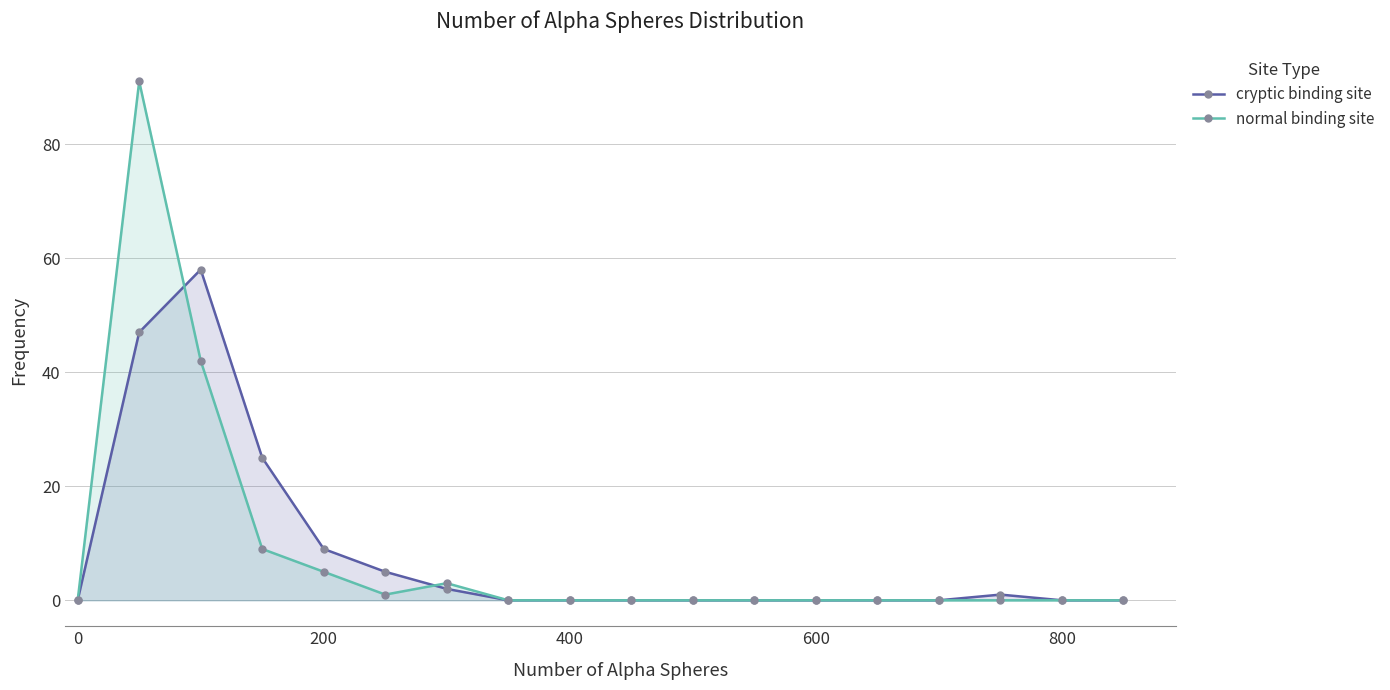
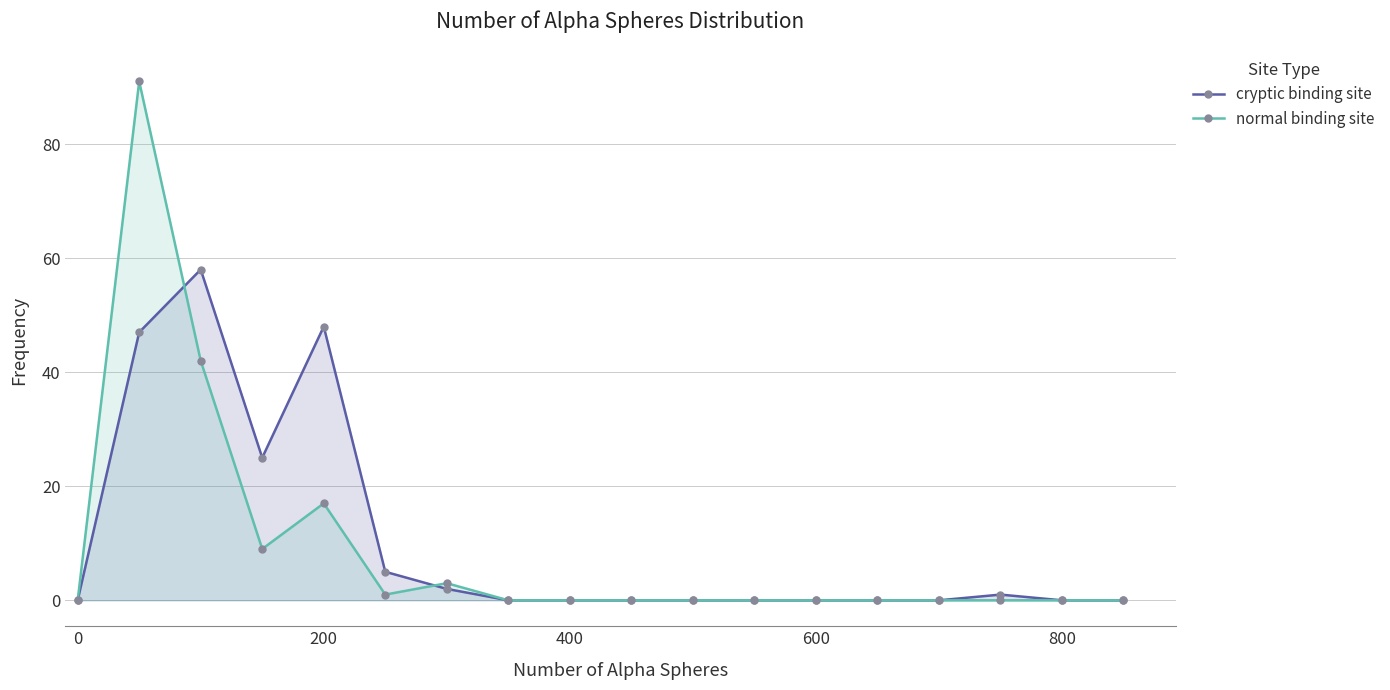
cryptic binding site, 200: 9 -> 48
normal binding site, 200: 5 -> 17
